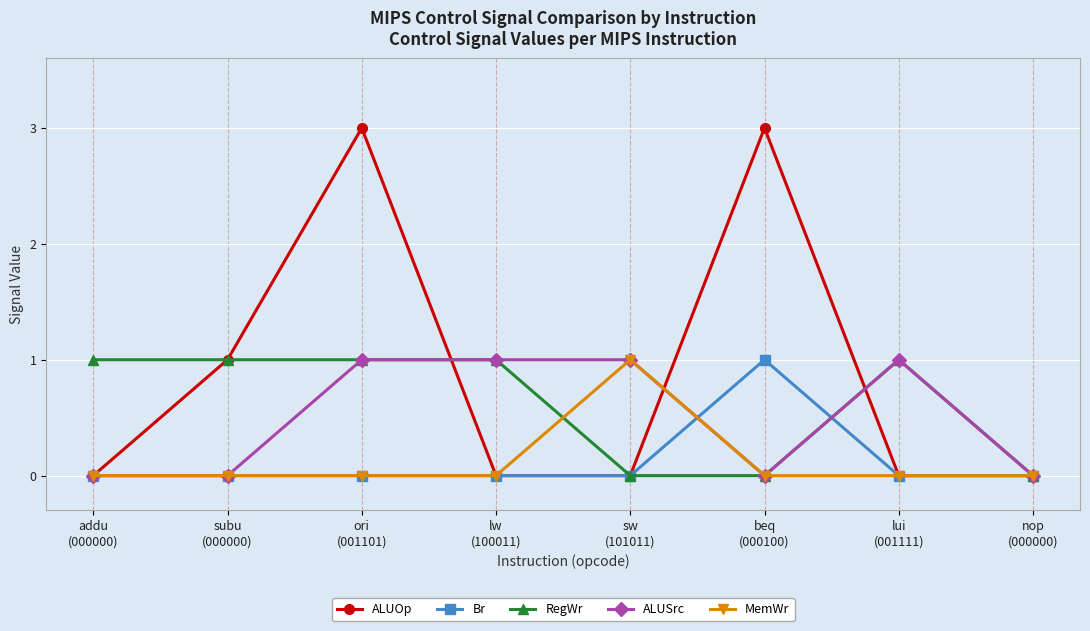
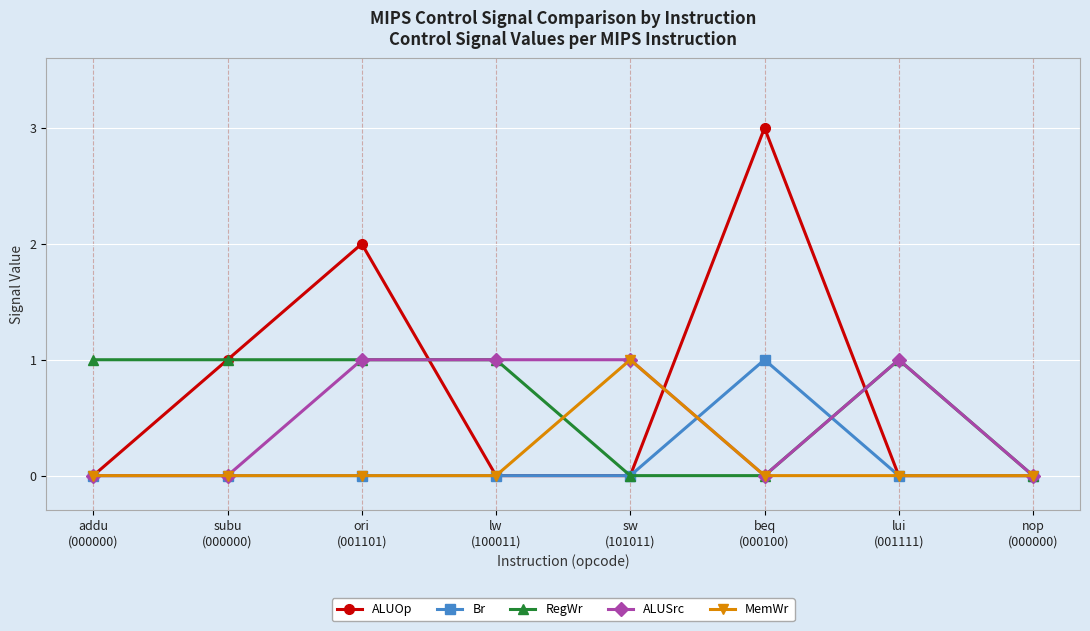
ALUOp, ori (001101): 3 -> 2
